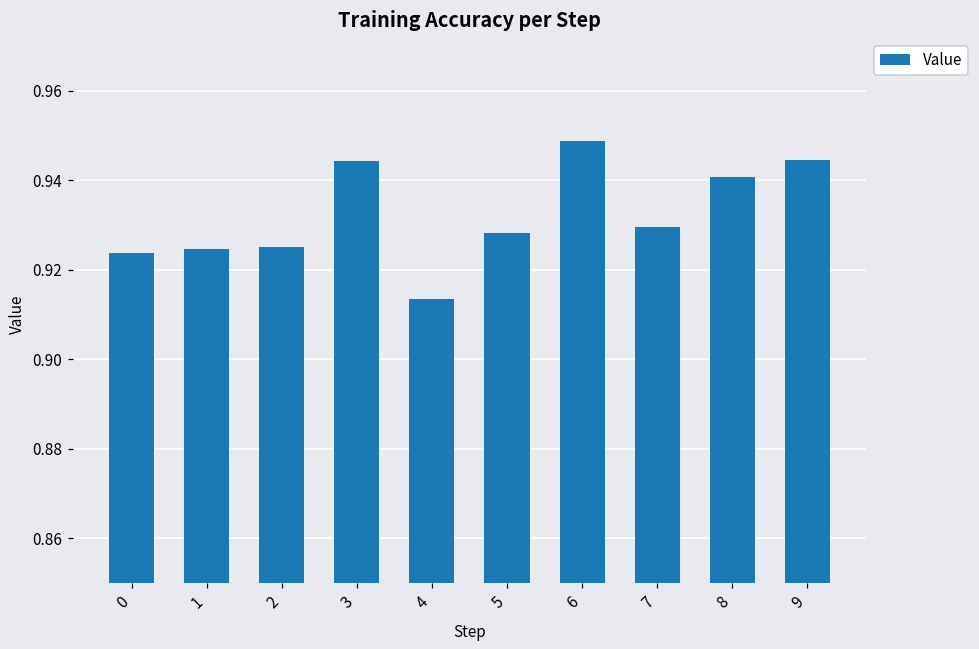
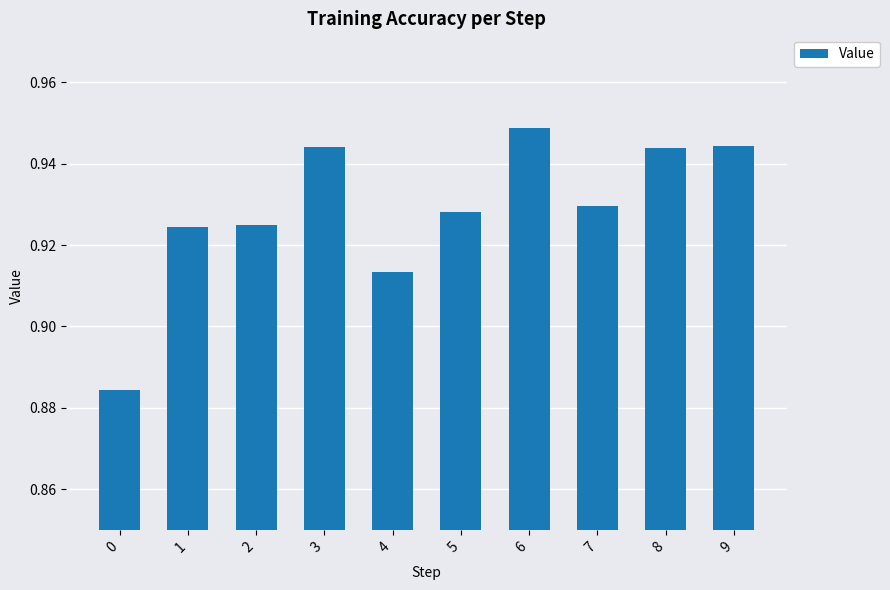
0: 0.924 -> 0.884
8: 0.941 -> 0.944
